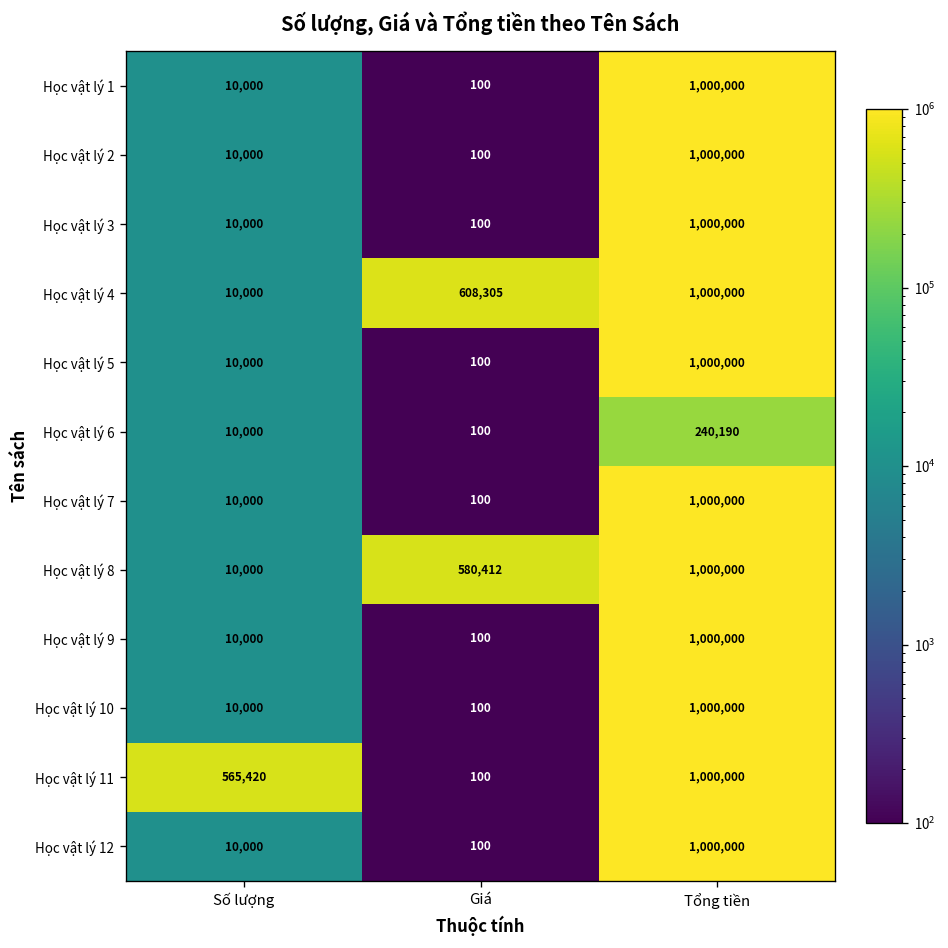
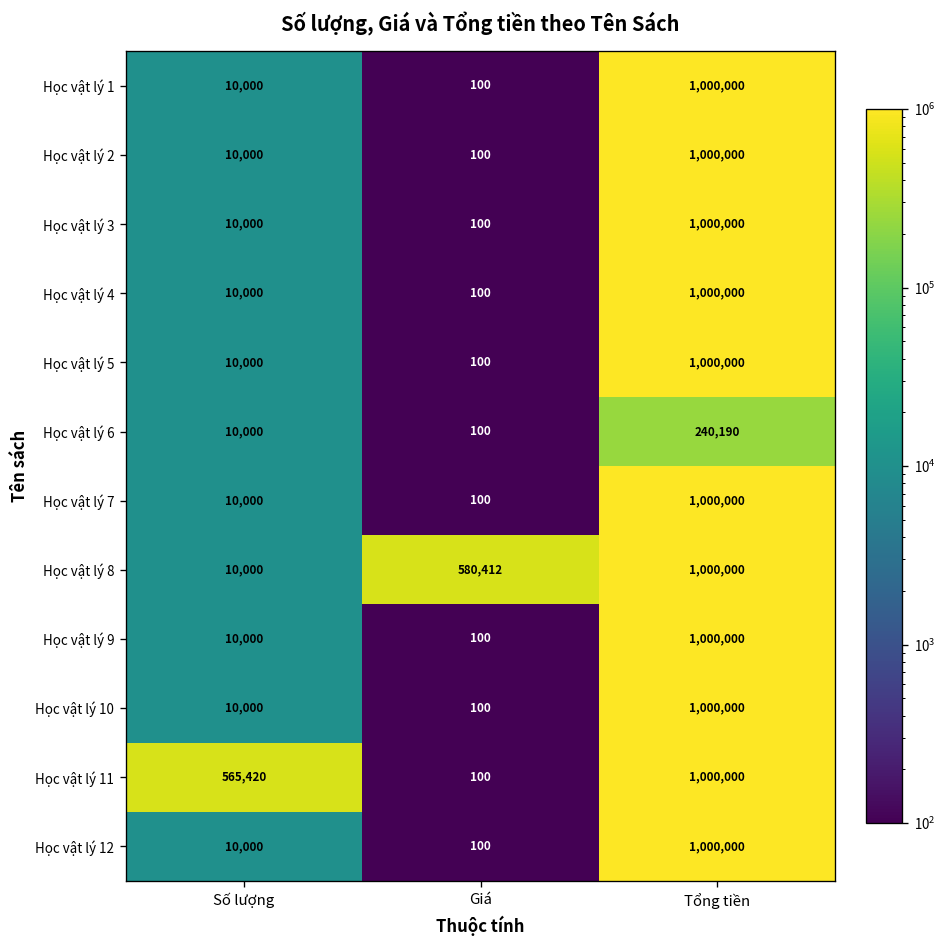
Học vật lý 4, Giá: 608,305 -> 100
